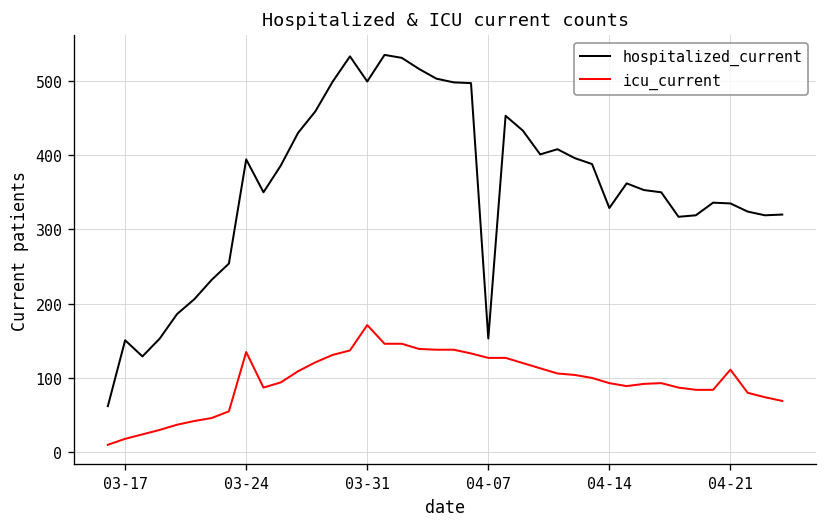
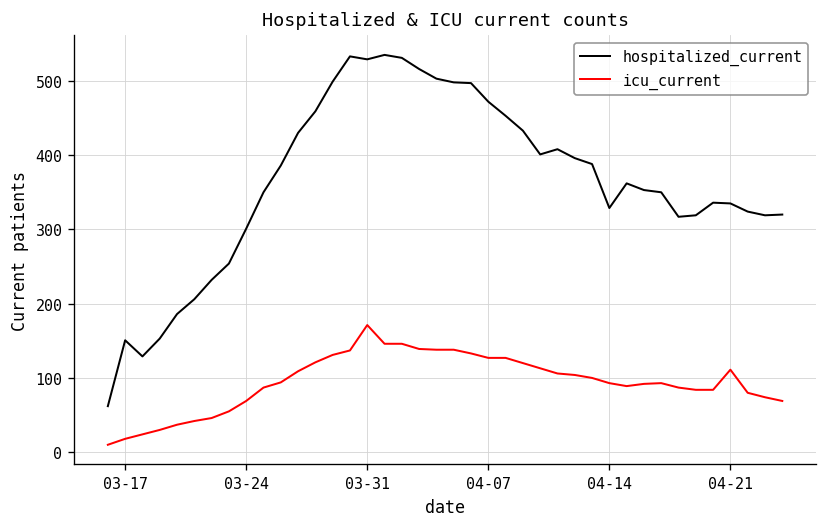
hospitalized_current, 03-24: 390 -> 300
icu_current, 03-24: 130 -> 70
hospitalized_current, 03-31: 500 -> 530
hospitalized_current, 04-07: 150 -> 470
